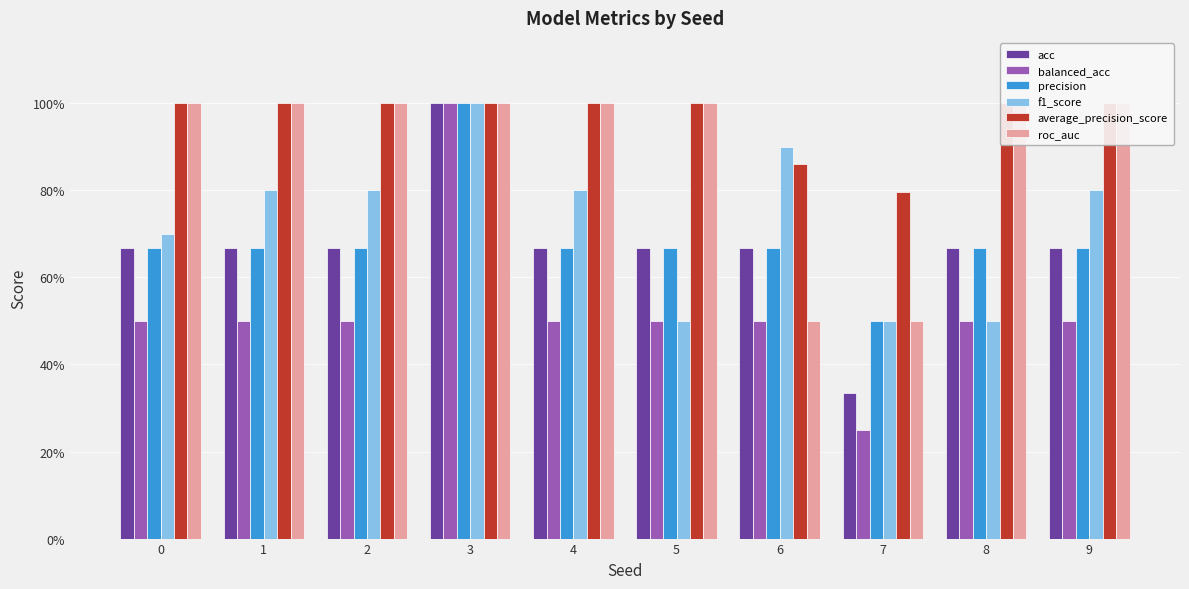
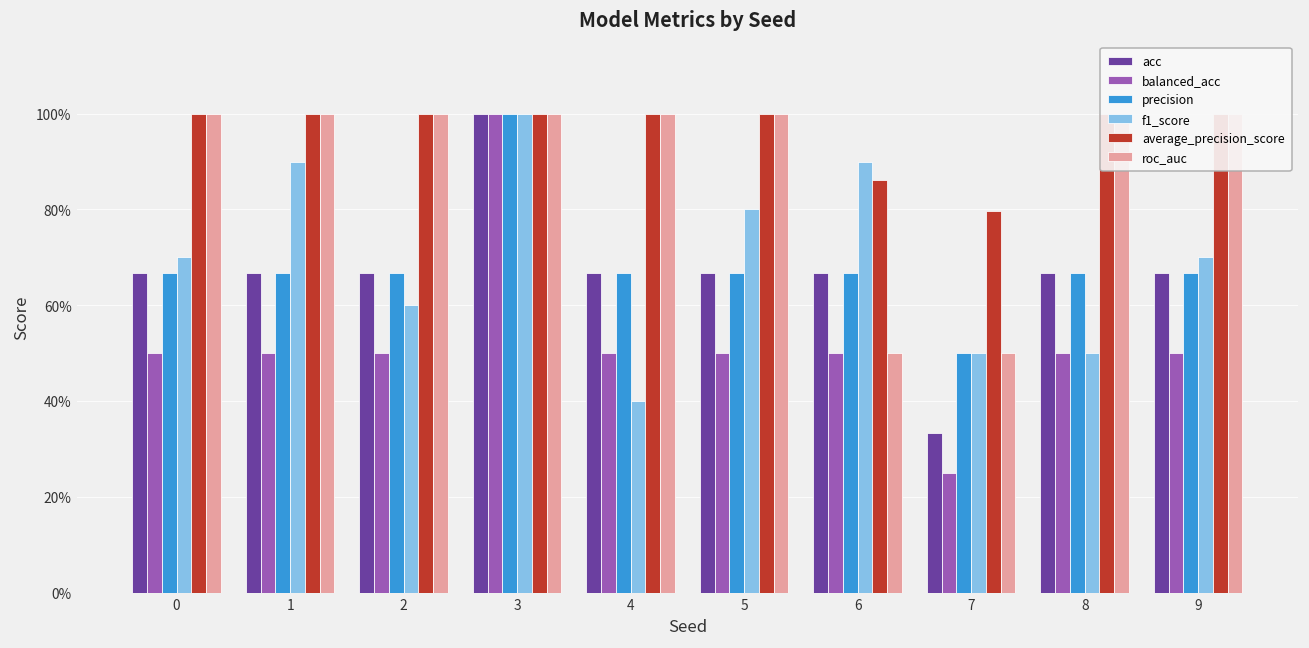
f1_score, 1: 80% -> 90%
f1_score, 2: 80% -> 60%
f1_score, 4: 80% -> 40%
f1_score, 5: 50% -> 80%
f1_score, 9: 80% -> 70%
